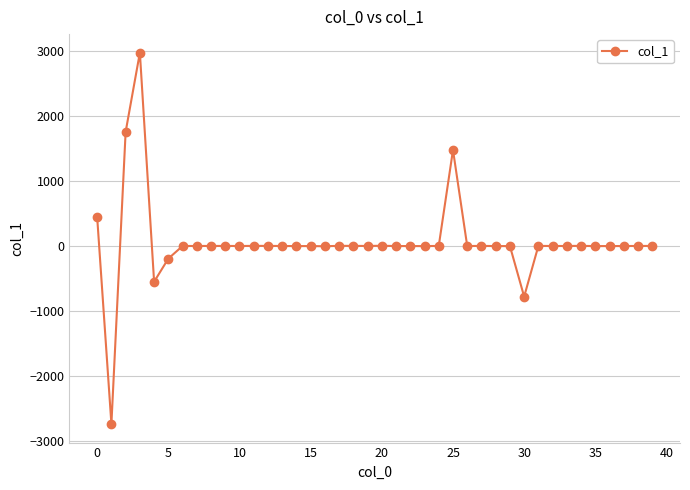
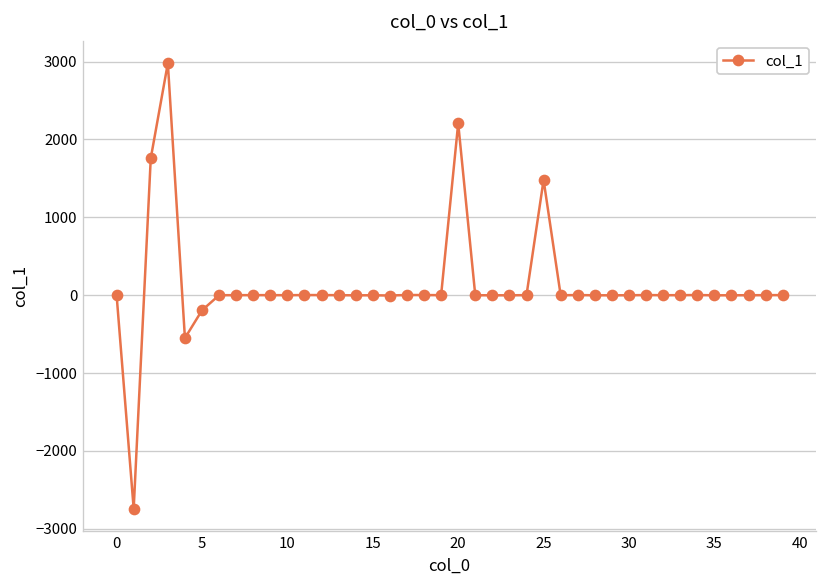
0: 400 -> 0
20: 0 -> 2200
30: -800 -> 0
